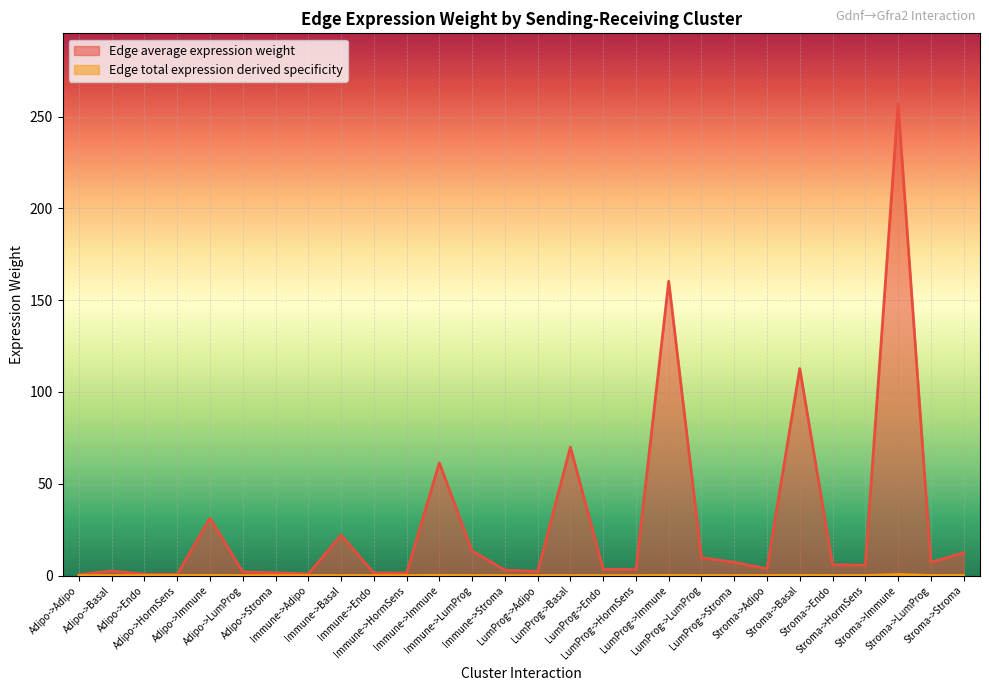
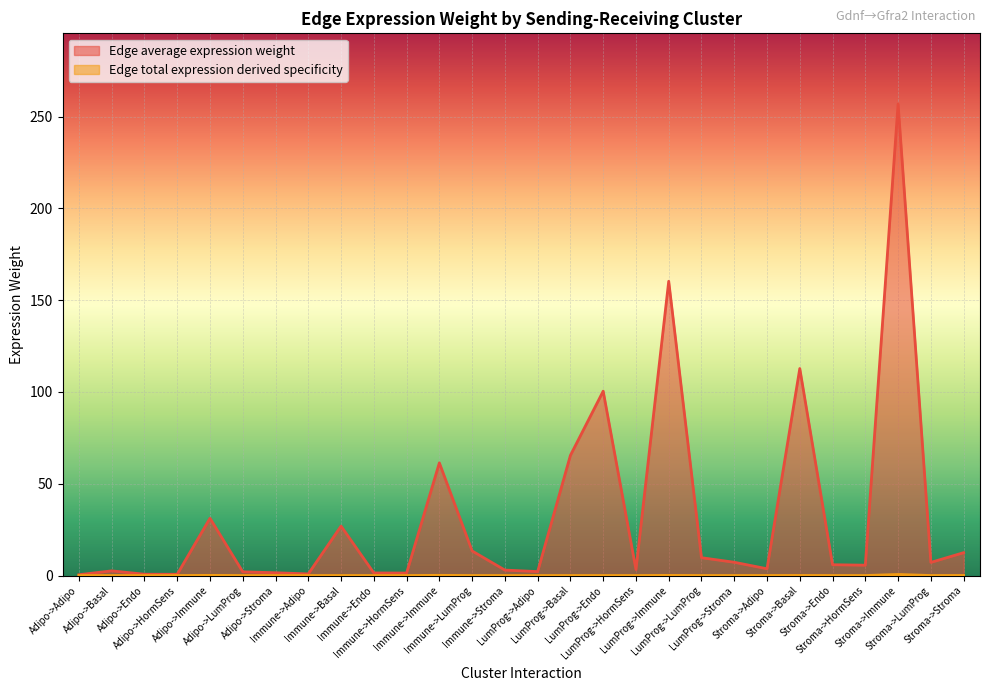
Edge average expression weight, Immune->Basal: 22 -> 27
Edge average expression weight, LumProg->Basal: 70 -> 65
Edge average expression weight, LumProg->Endo: 3 -> 100
